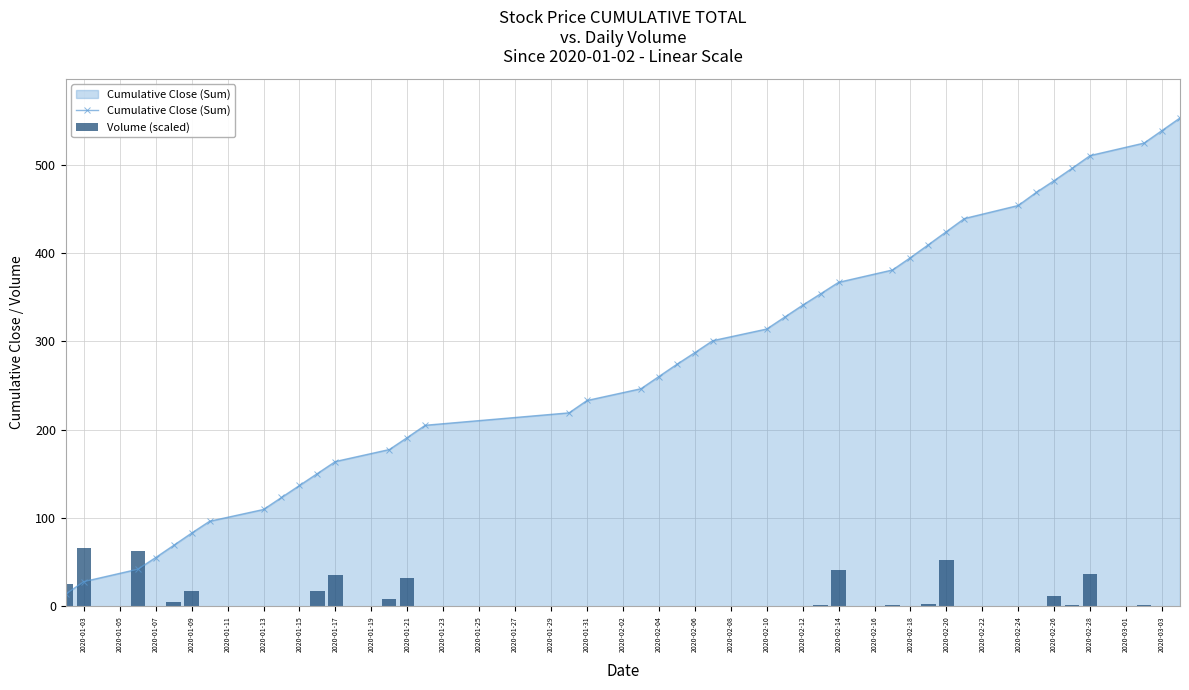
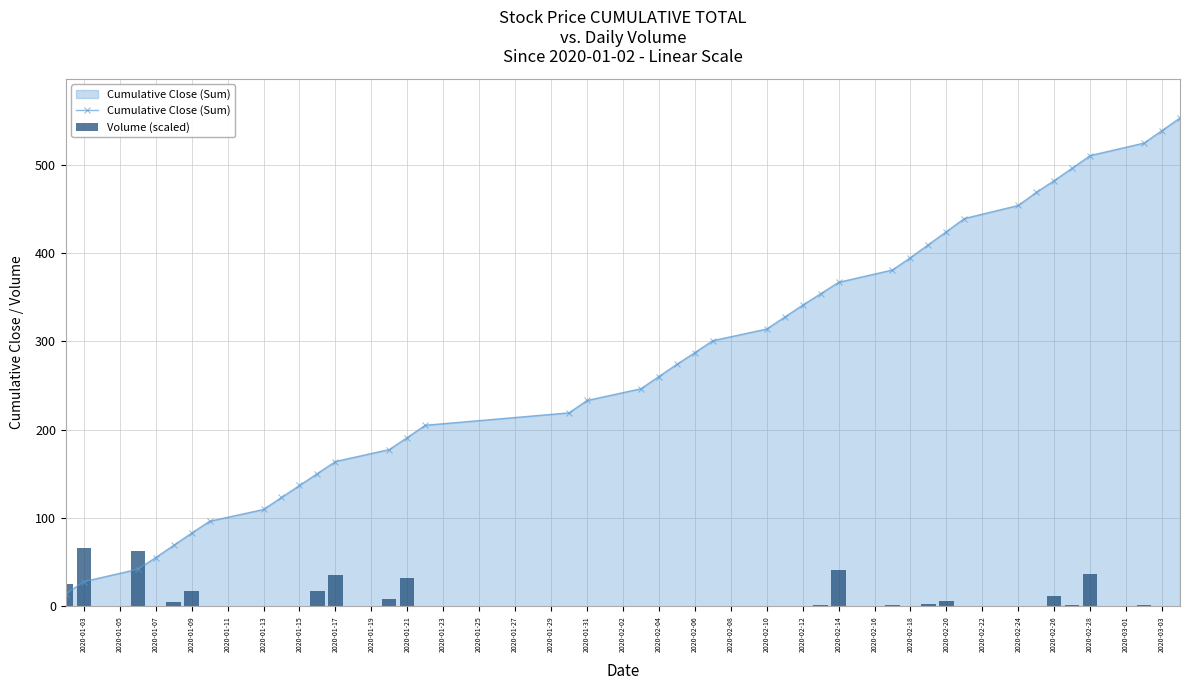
Volume (scaled), 2020-02-20: 50 -> 10
